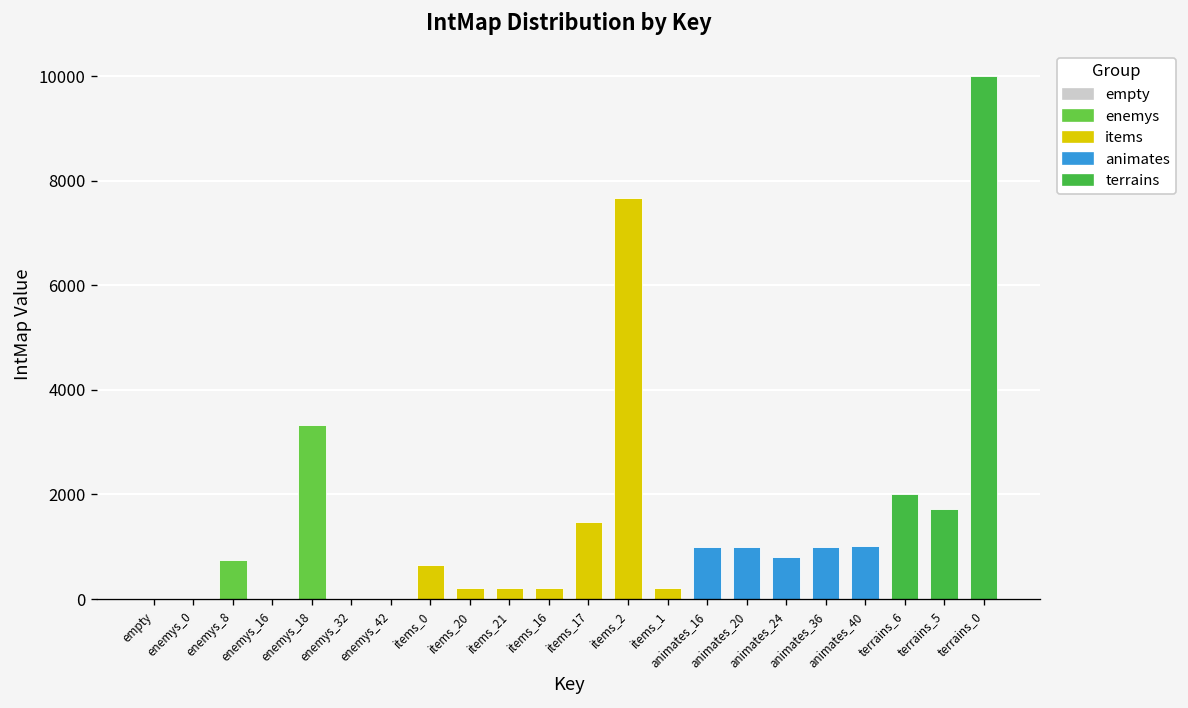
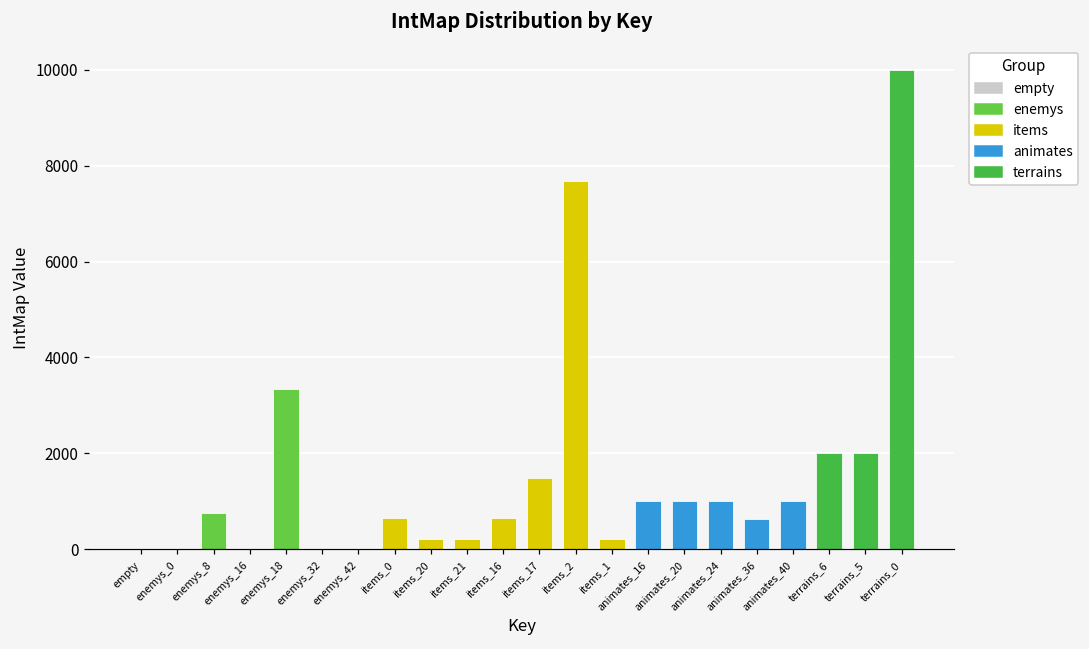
items_16: 200 -> 600
animates_24: 800 -> 1000
animates_36: 1000 -> 600
terrains_5: 1700 -> 2000
